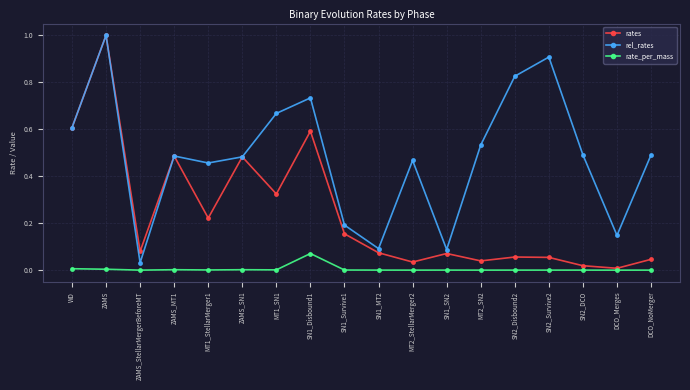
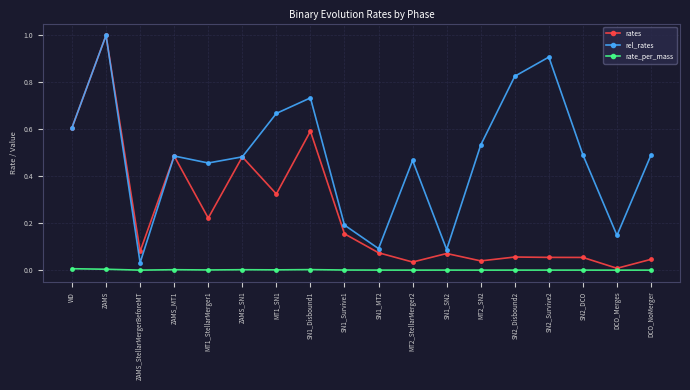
rate_per_mass, SN1_Disbound1: 0.07 -> 0.00
rates, SN2_DCO: 0.02 -> 0.05
